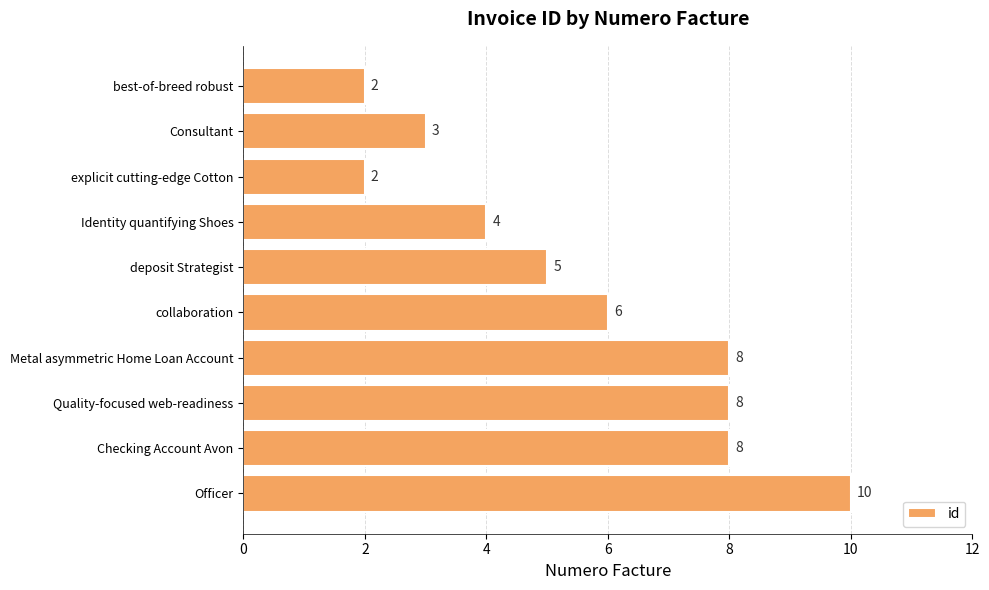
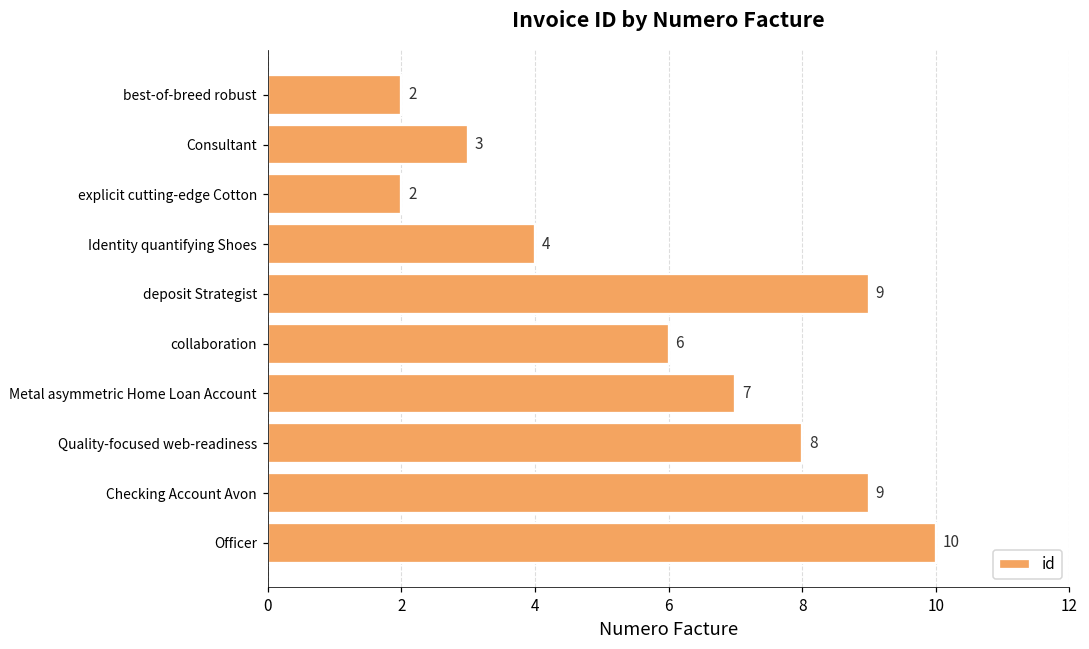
deposit Strategist: 5 -> 9
Metal asymmetric Home Loan Account: 8 -> 7
Checking Account Avon: 8 -> 9
